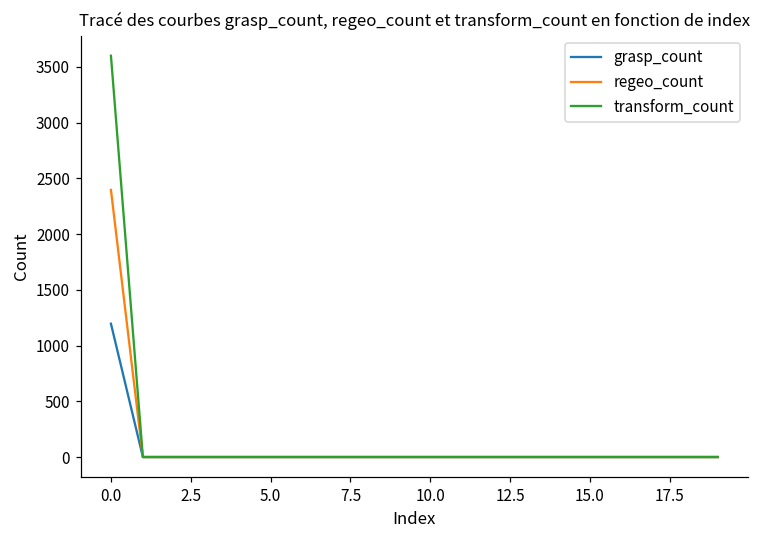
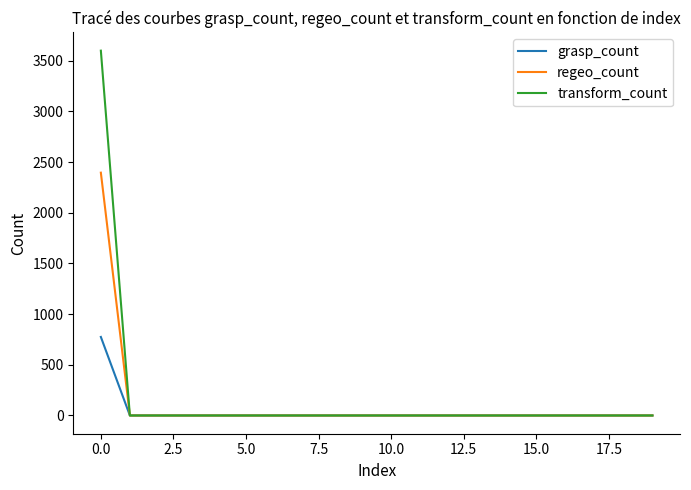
grasp_count, 0.0: 1200 -> 780
